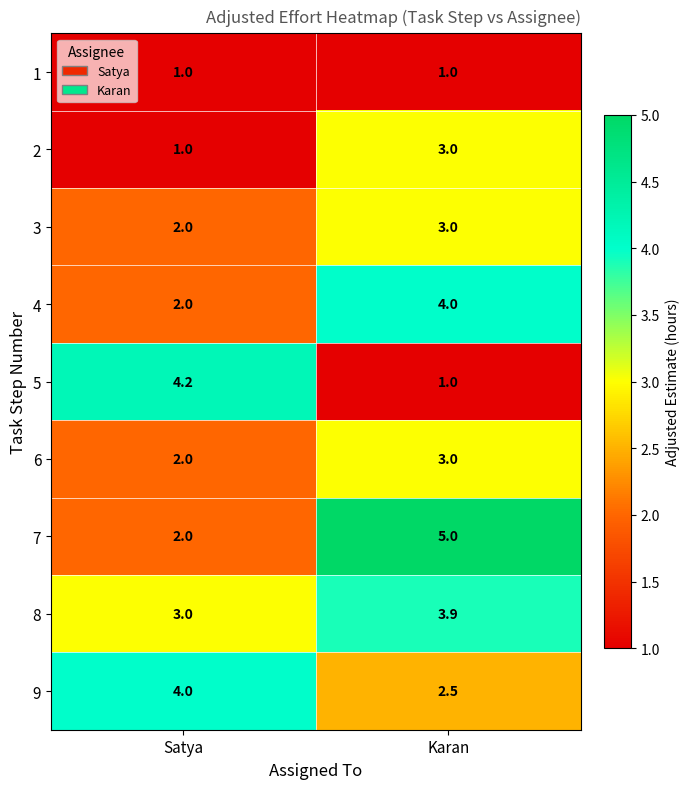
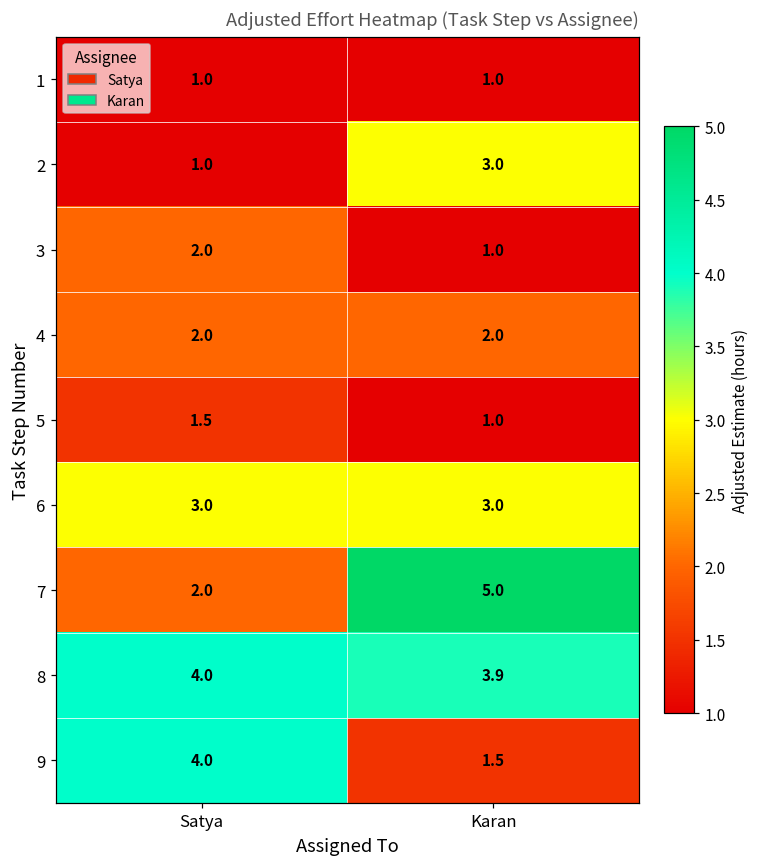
3, Karan: 3.0 -> 1.0
4, Karan: 4.0 -> 2.0
5, Satya: 4.2 -> 1.5
6, Satya: 2.0 -> 3.0
8, Satya: 3.0 -> 4.0
9, Karan: 2.5 -> 1.5
